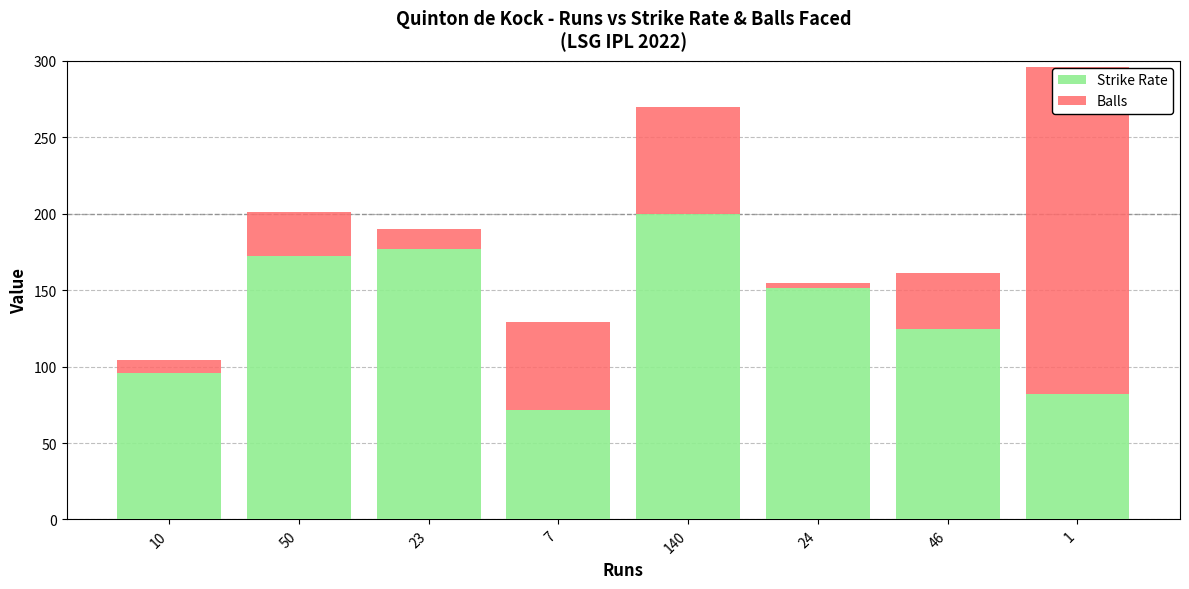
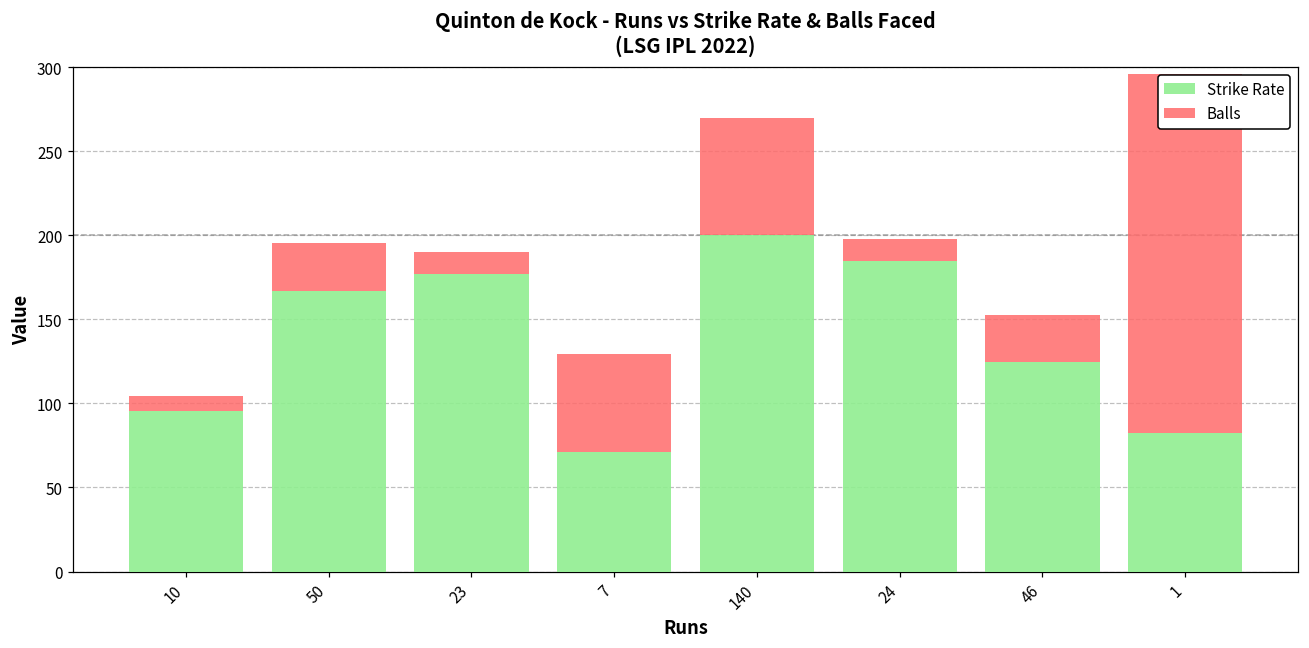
Strike Rate, 50: 172 -> 167
Strike Rate, 24: 152 -> 185
Balls, 24: 3 -> 13
Balls, 46: 37 -> 28
